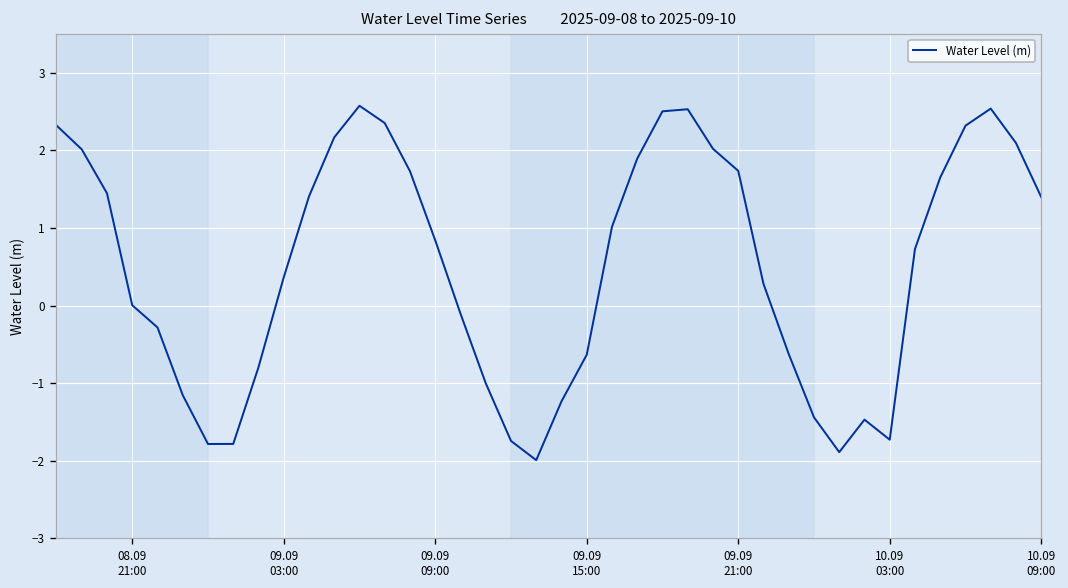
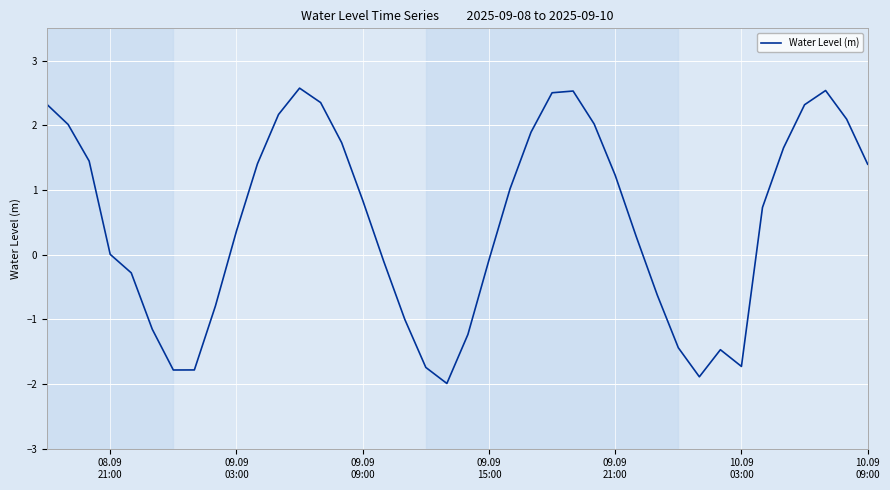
09.09 15:00: -0.6 -> -0.1
09.09 21:00: 1.7 -> 1.2
